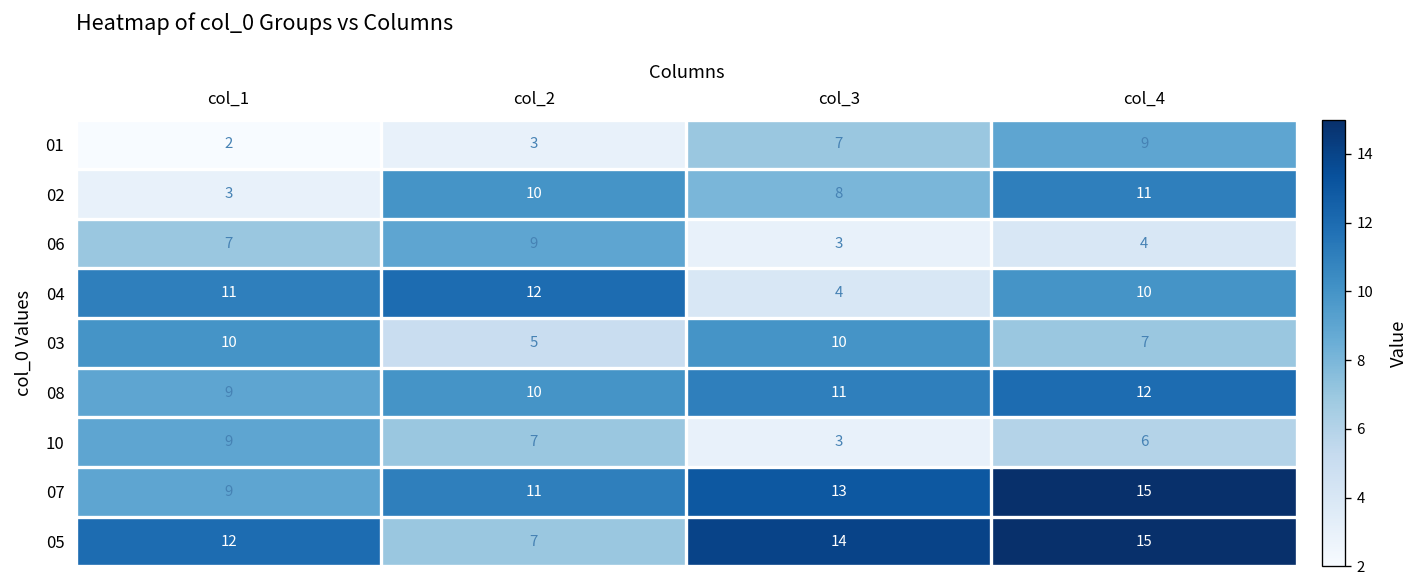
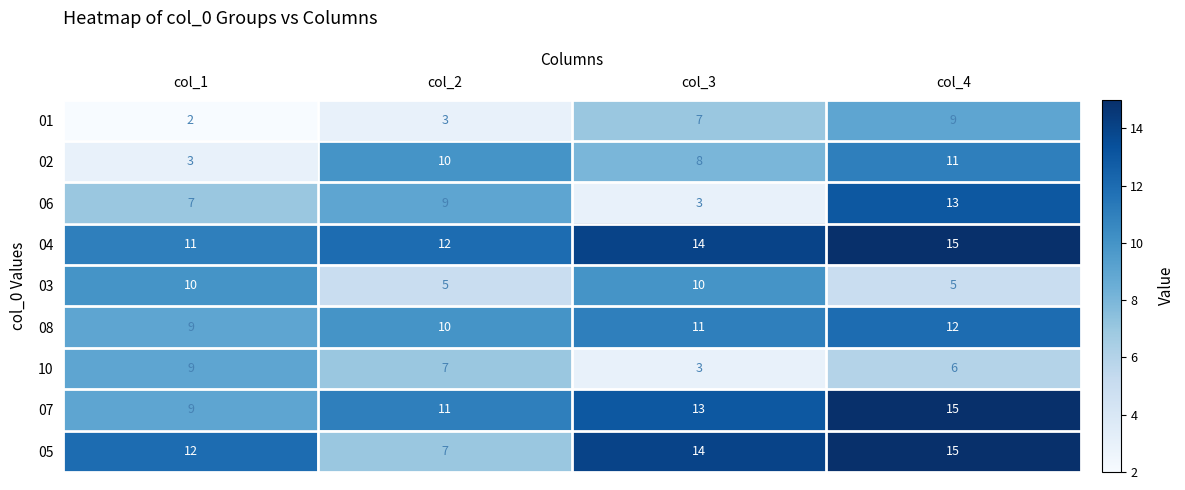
06, col_4: 4 -> 13
04, col_3: 4 -> 14
04, col_4: 10 -> 15
03, col_4: 7 -> 5
